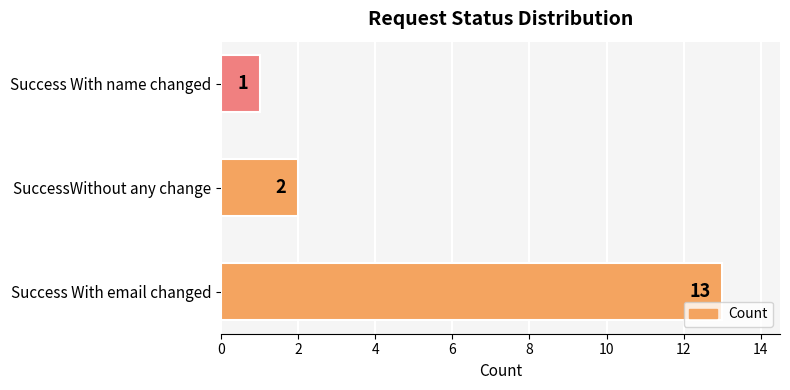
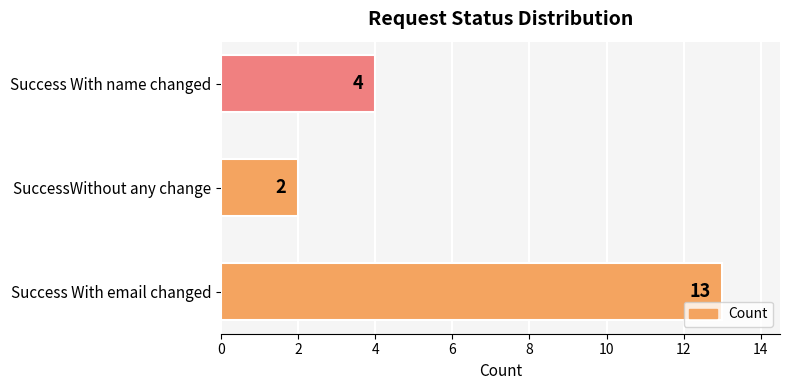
Success With name changed: 1 -> 4
